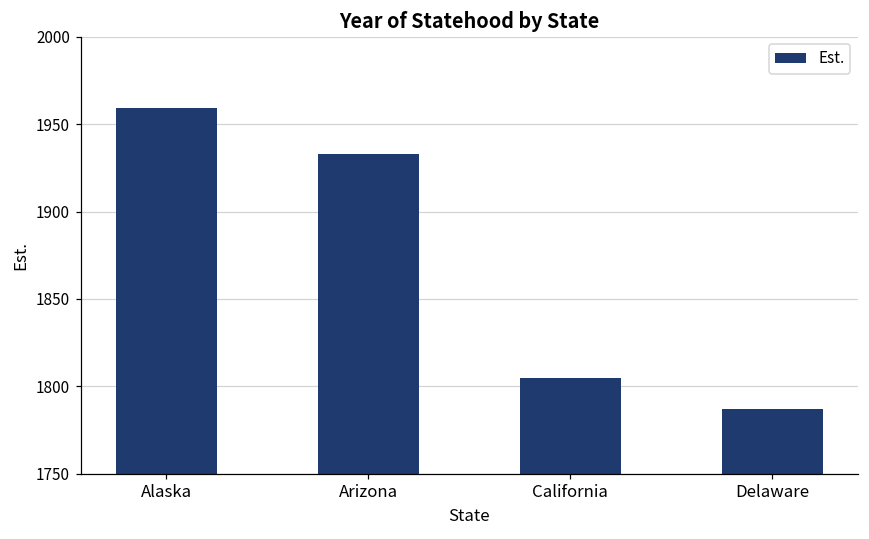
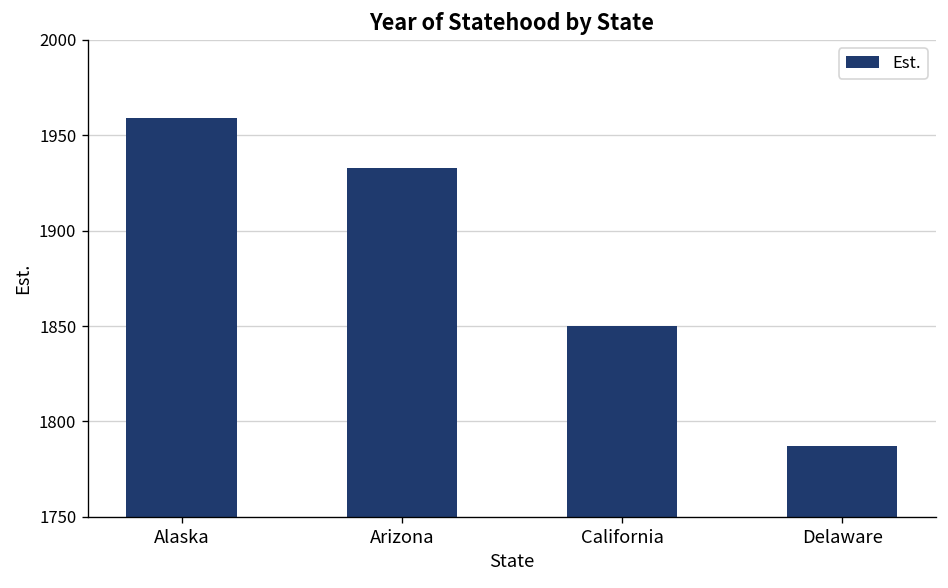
California: 1805 -> 1850
